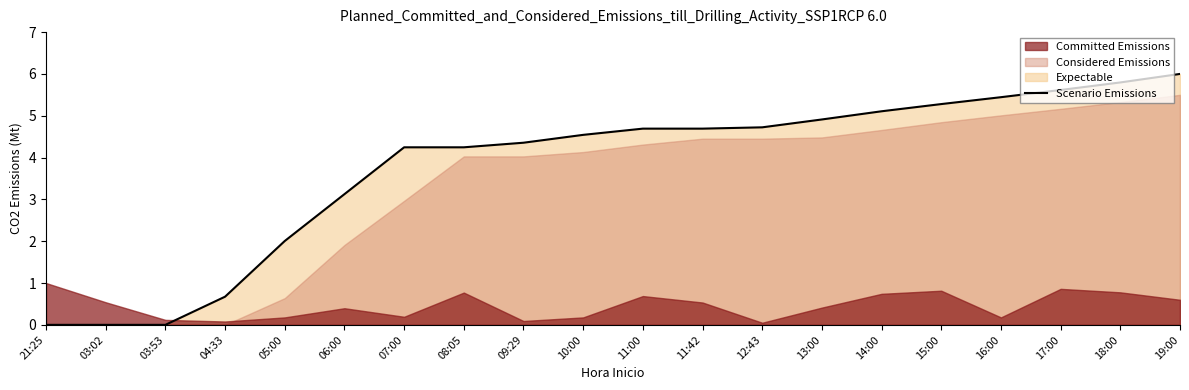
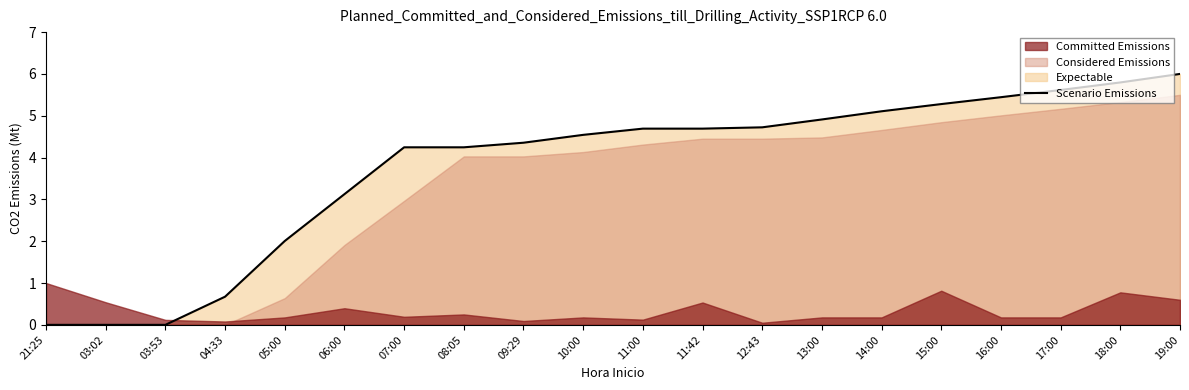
Committed Emissions, 08:05: 0.8 -> 0.2
Committed Emissions, 11:00: 0.7 -> 0.1
Committed Emissions, 13:00: 0.4 -> 0.2
Committed Emissions, 14:00: 0.7 -> 0.2
Committed Emissions, 17:00: 0.9 -> 0.2
